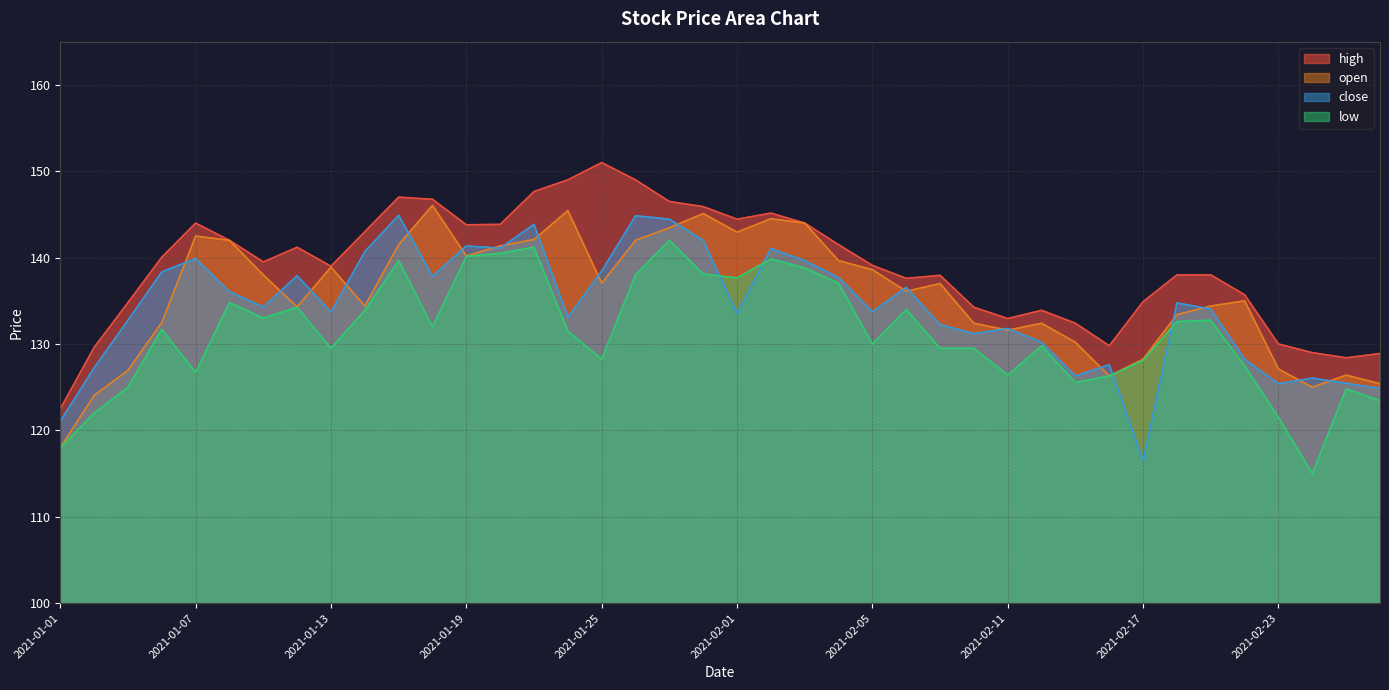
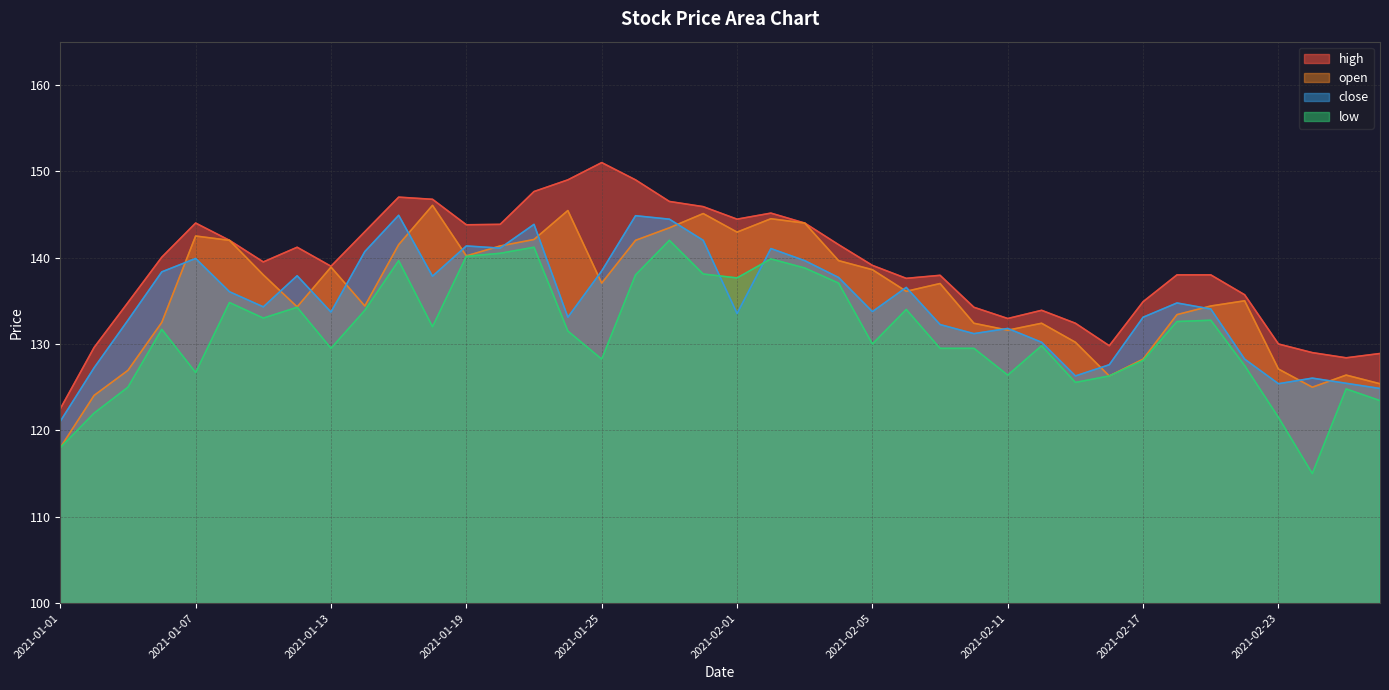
close, 2021-02-17: 117 -> 133
